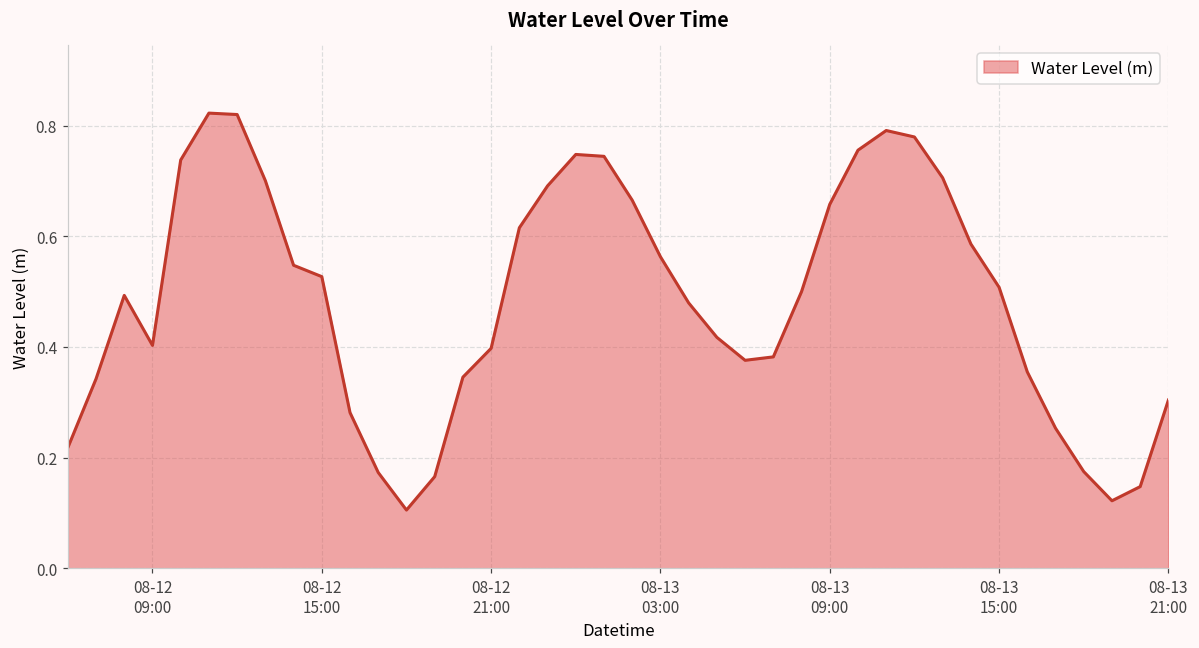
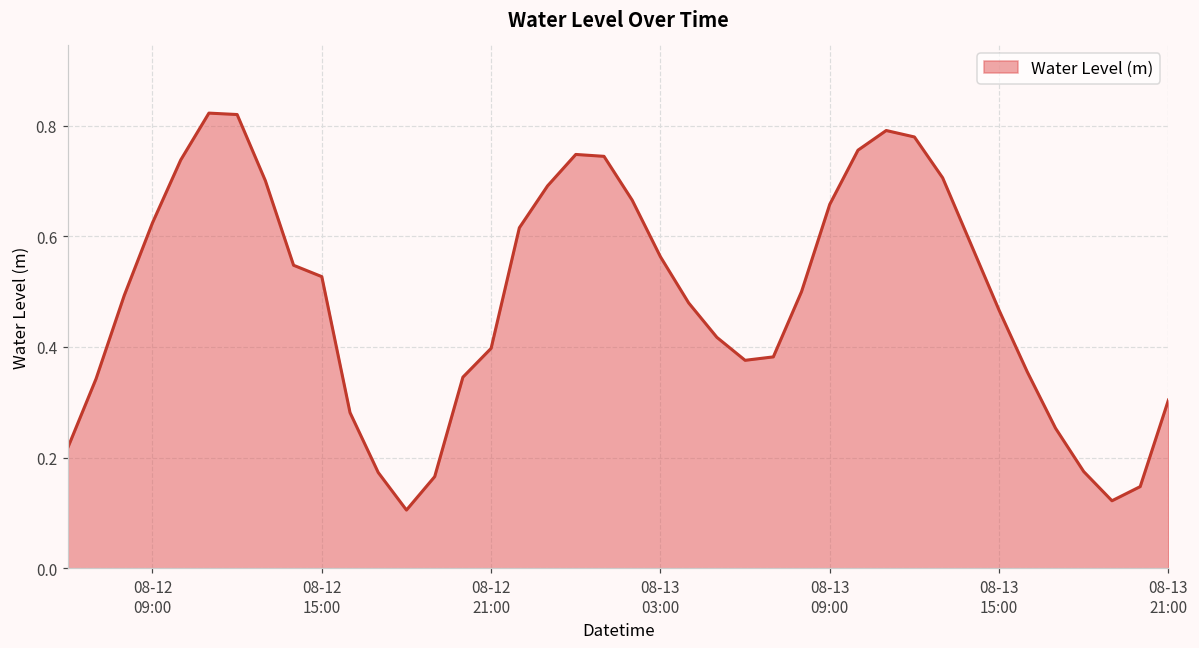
08-12 09:00: 0.40 -> 0.62
08-13 15:00: 0.51 -> 0.47
